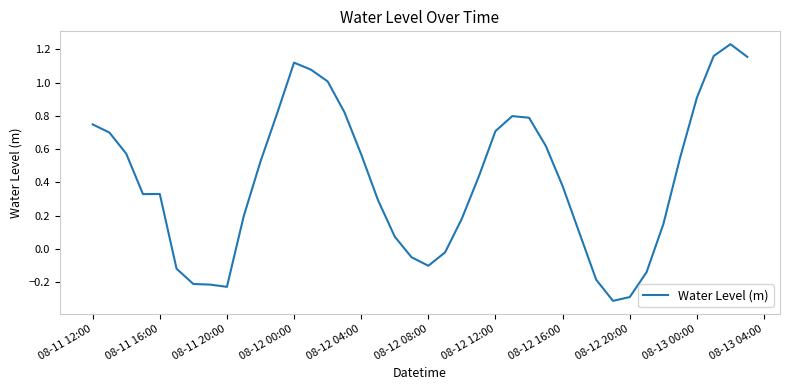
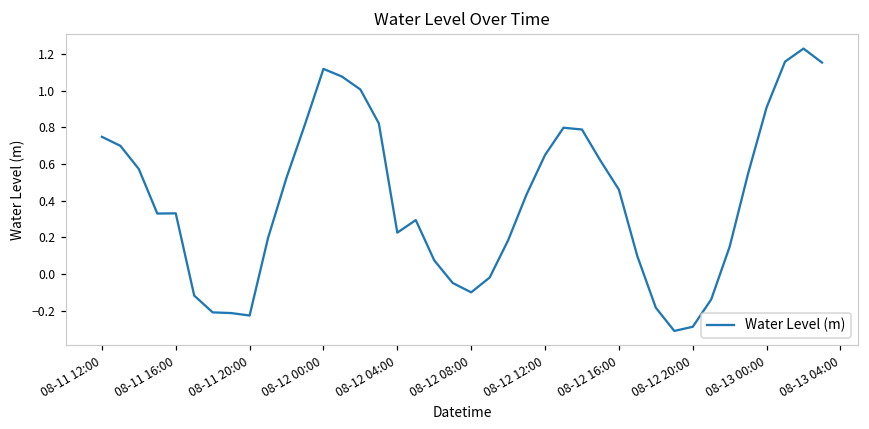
08-12 04:00: 0.57 -> 0.23
08-12 12:00: 0.71 -> 0.65
08-12 16:00: 0.38 -> 0.46
